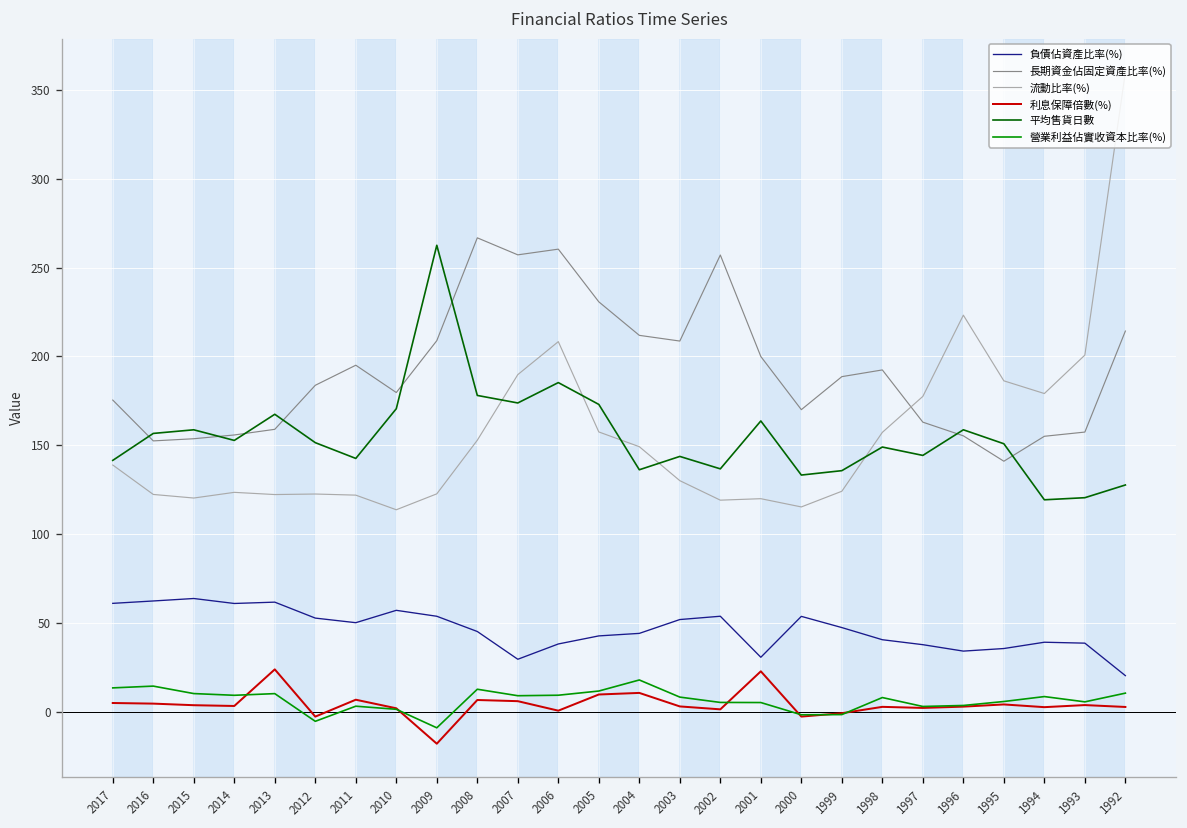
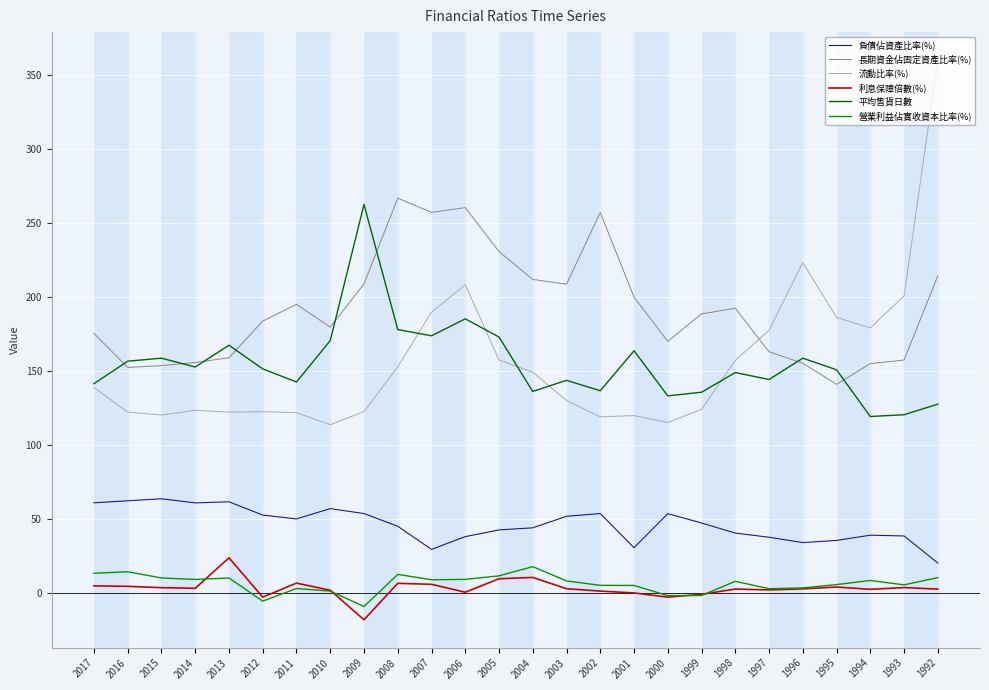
利息保障倍數(%), 2001: 23 -> 0
